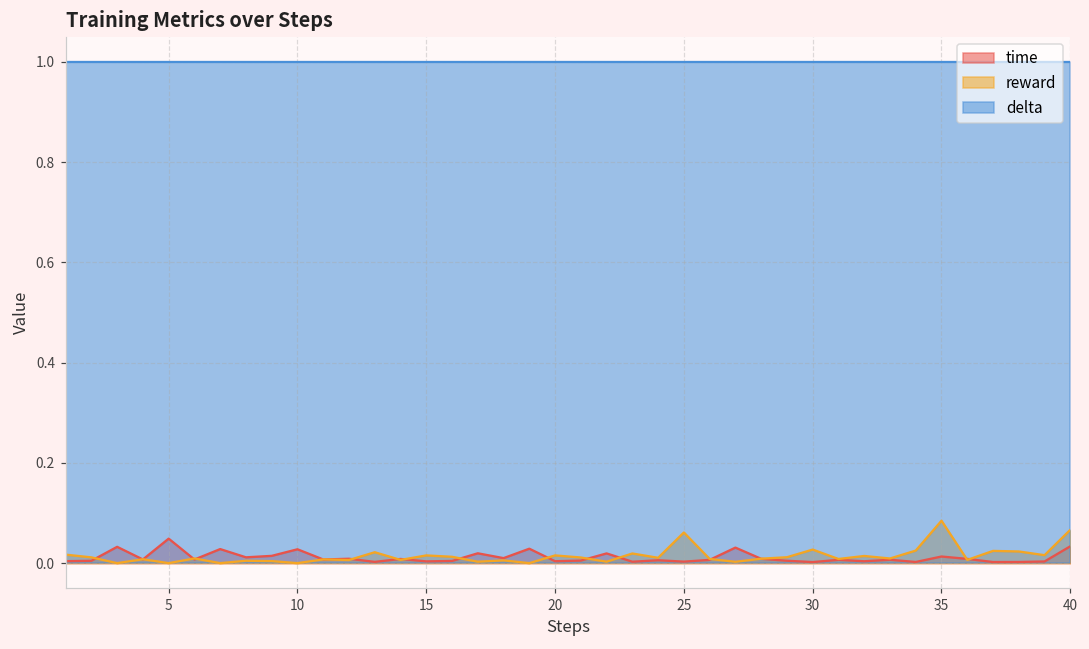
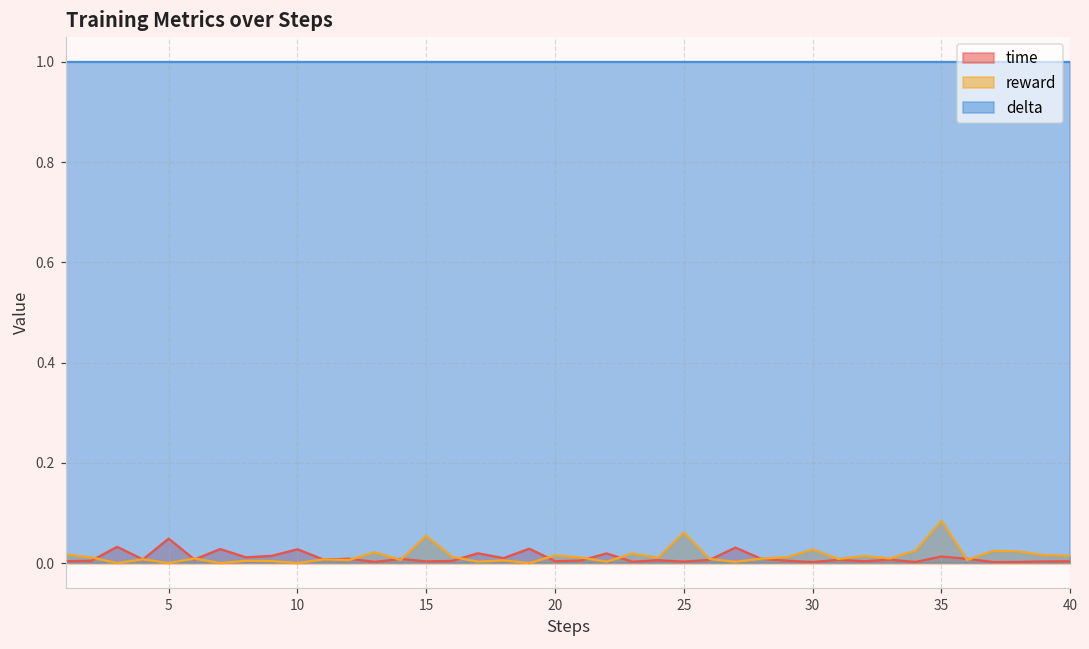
reward, 15: 0.02 -> 0.05
time, 40: 0.03 -> 0.00
reward, 40: 0.07 -> 0.01
